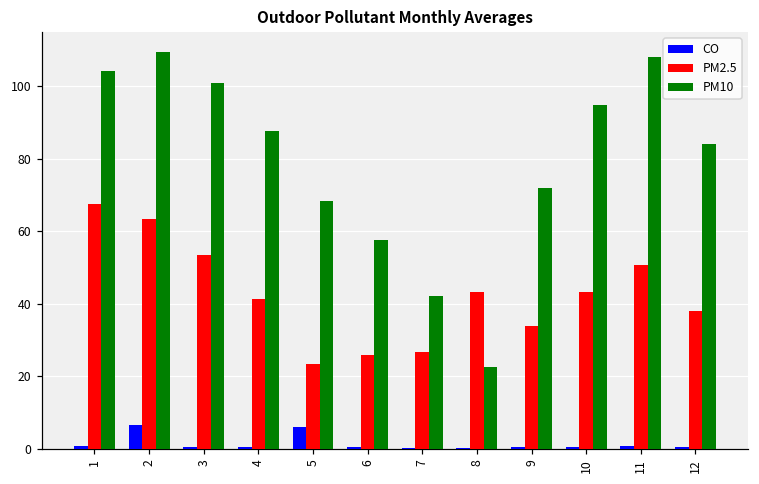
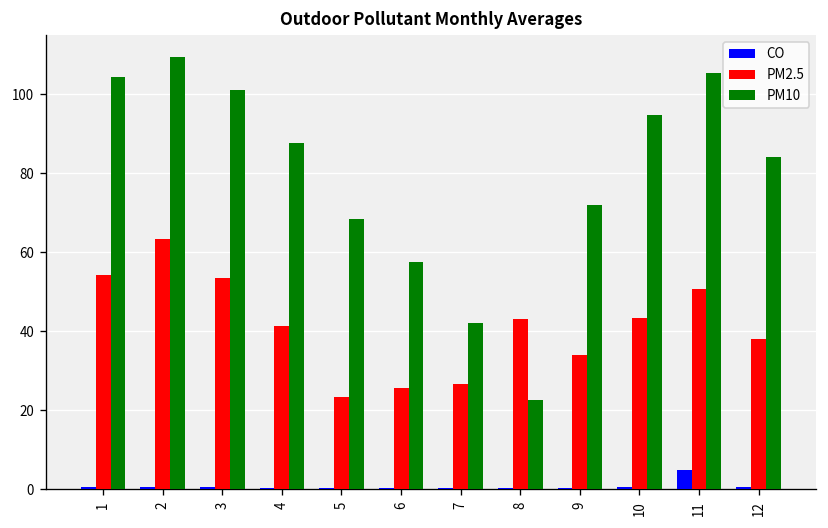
PM2.5, 1: 67 -> 54
CO, 2: 7 -> 1
CO, 5: 6 -> 0
CO, 11: 1 -> 5
PM10, 11: 108 -> 105
